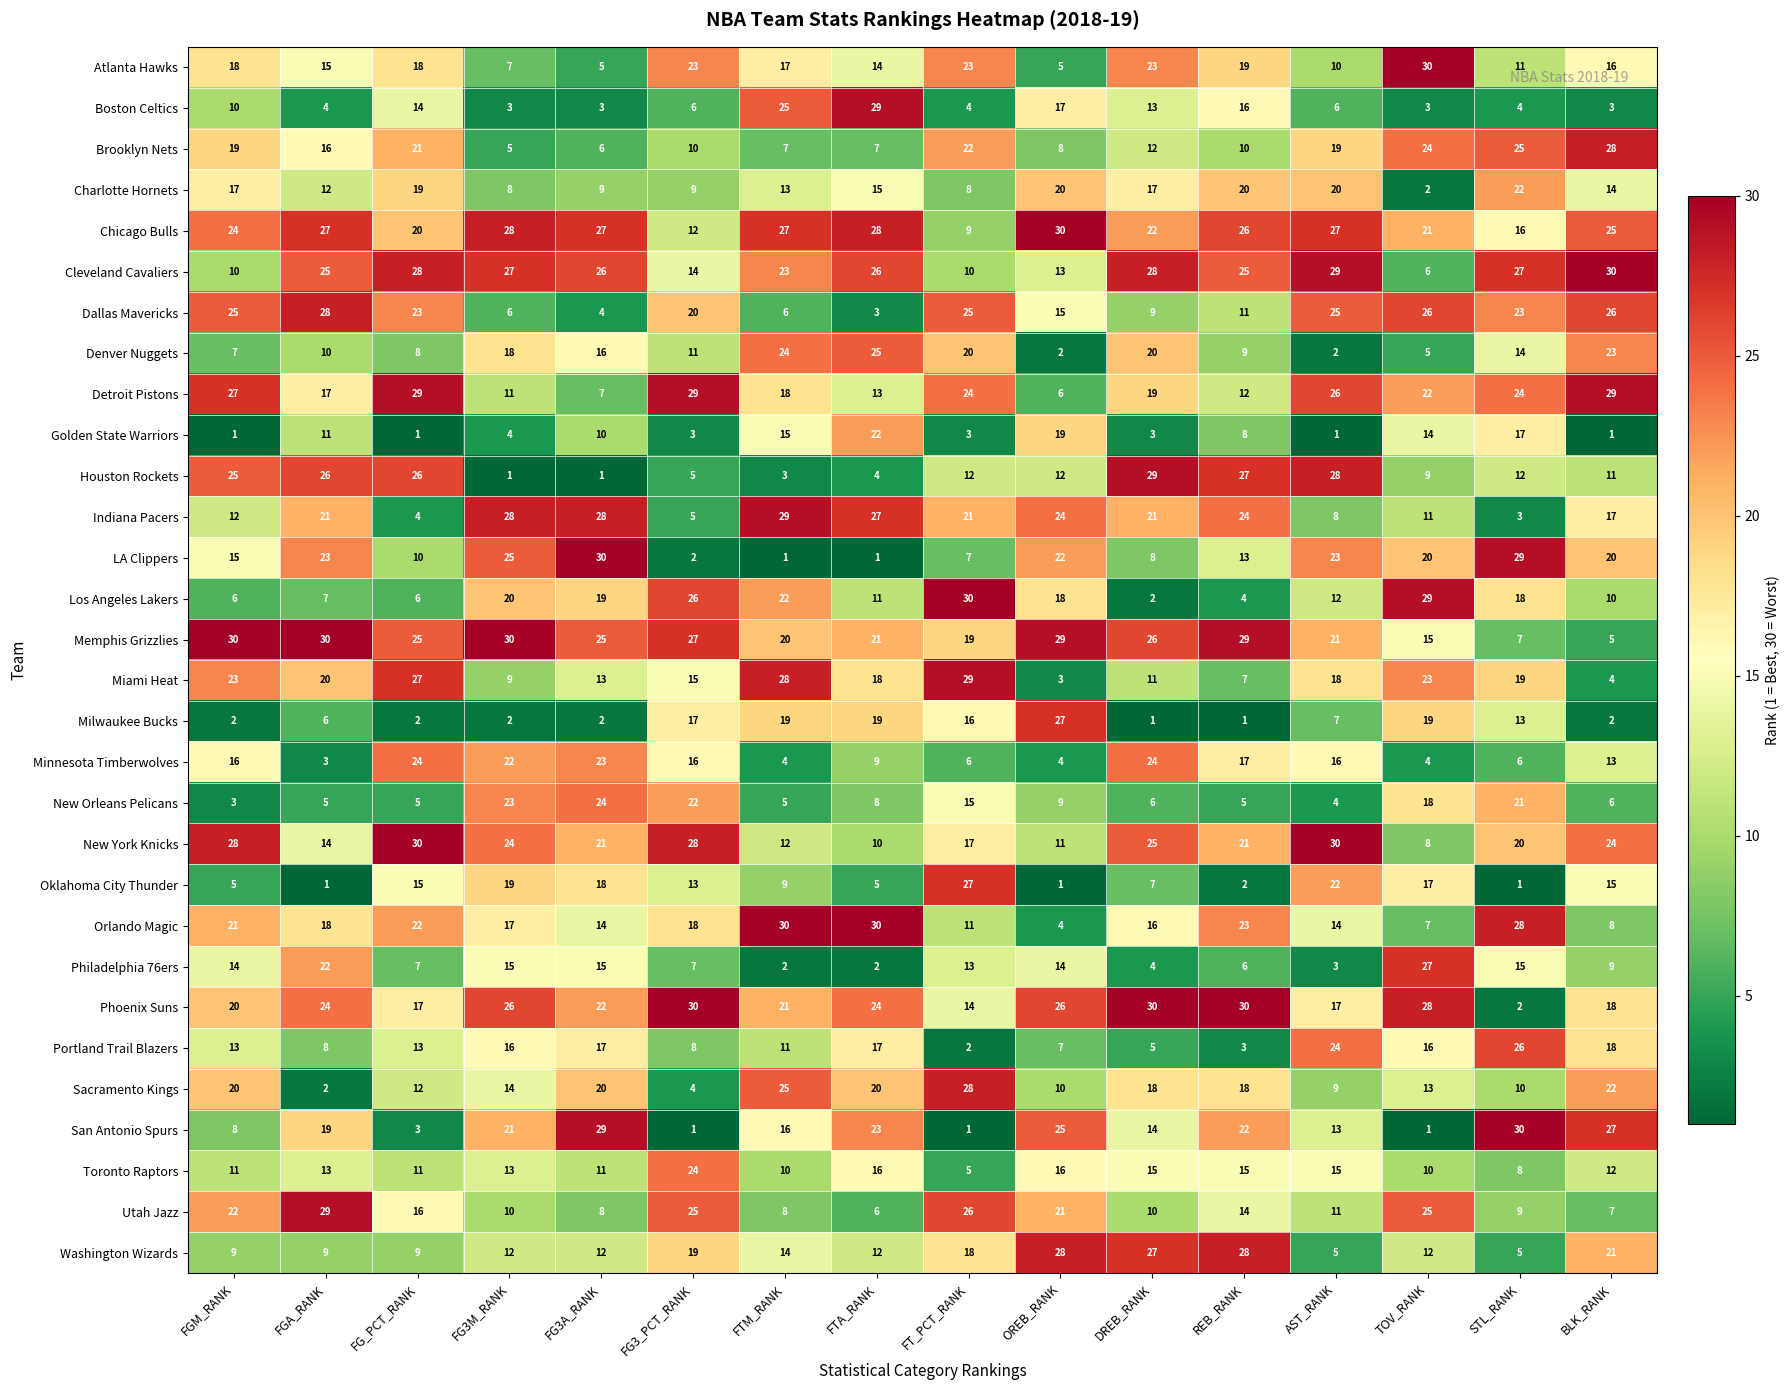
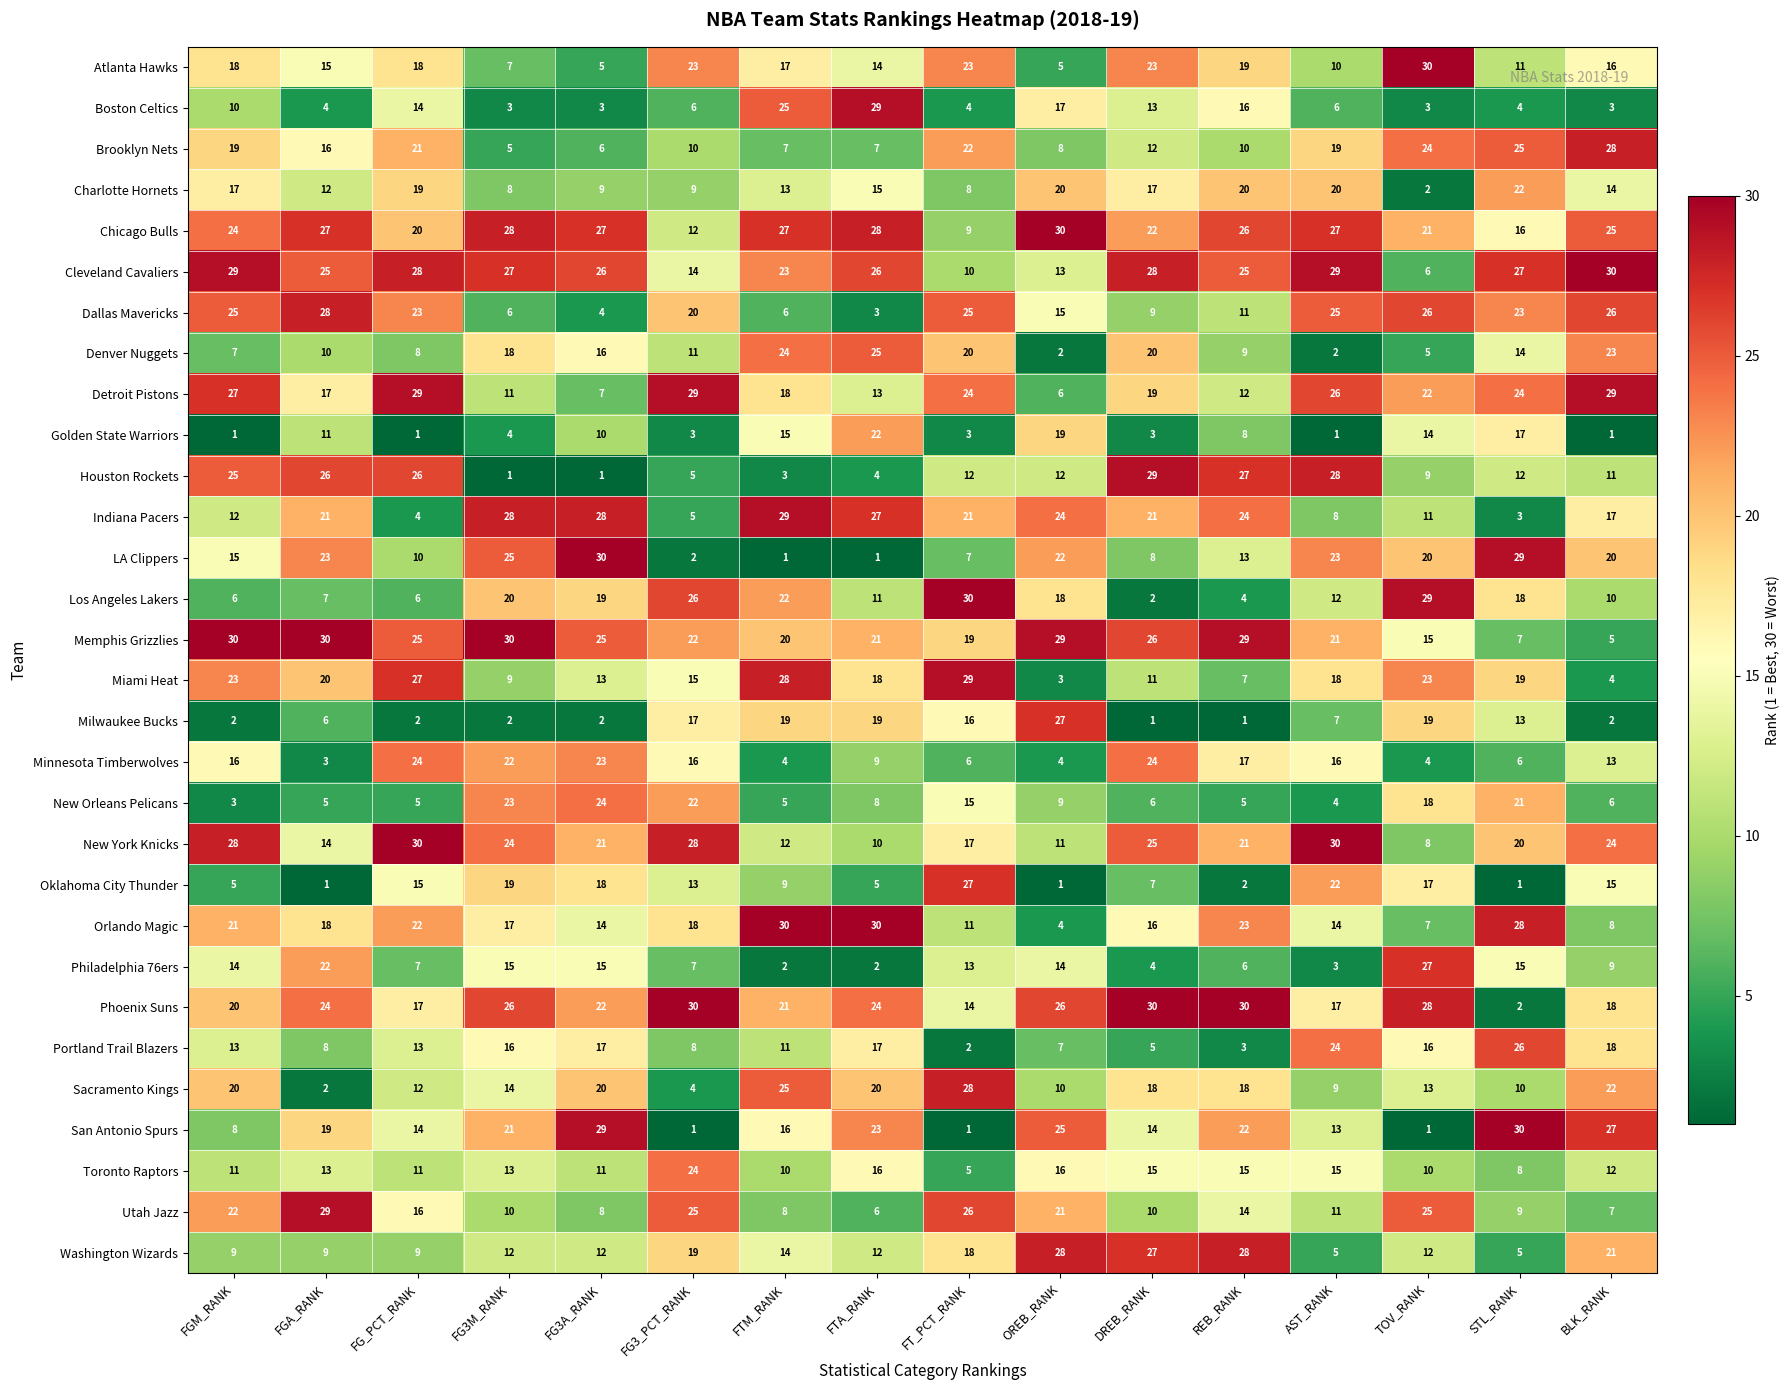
Cleveland Cavaliers, FGM_RANK: 10 -> 29
Memphis Grizzlies, FG3_PCT_RANK: 27 -> 22
San Antonio Spurs, FG_PCT_RANK: 3 -> 14
